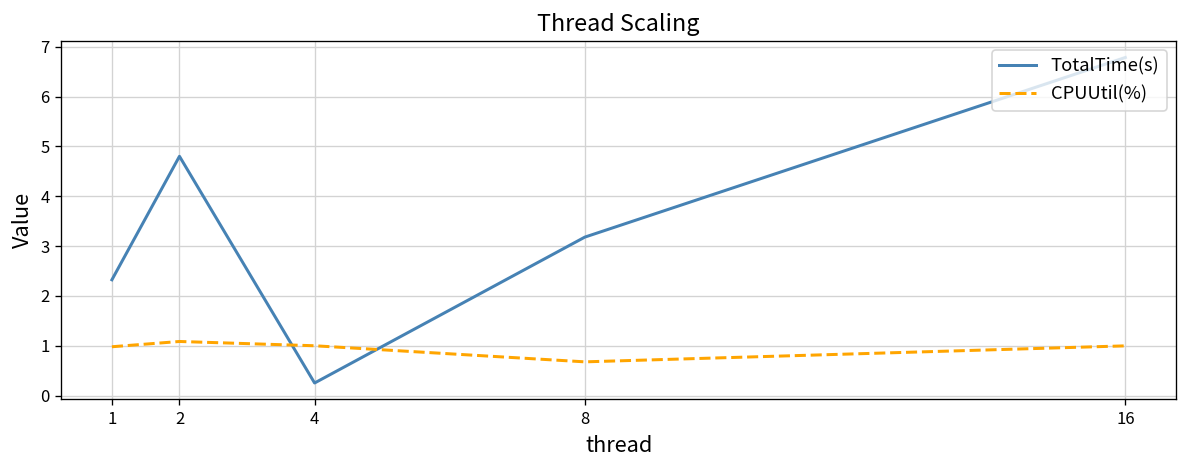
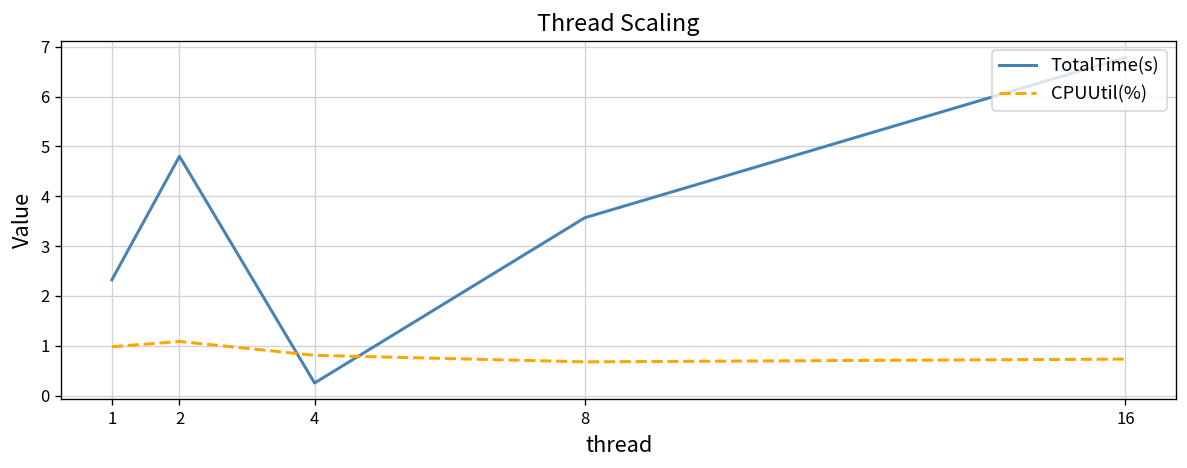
CPUUtil(%), 4: 1.0 -> 0.8
TotalTime(s), 8: 3.2 -> 3.6
CPUUtil(%), 16: 1.0 -> 0.7
